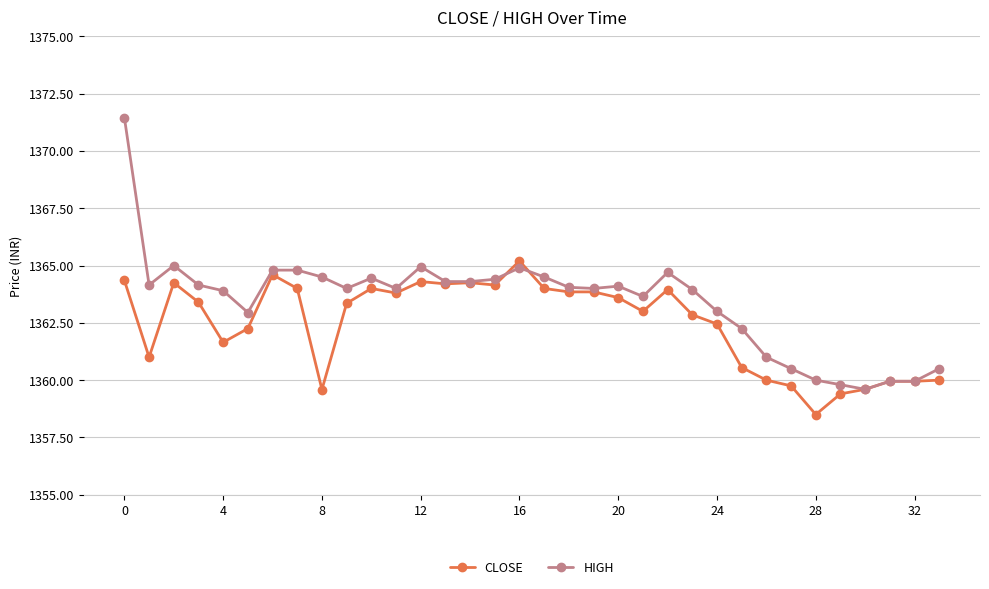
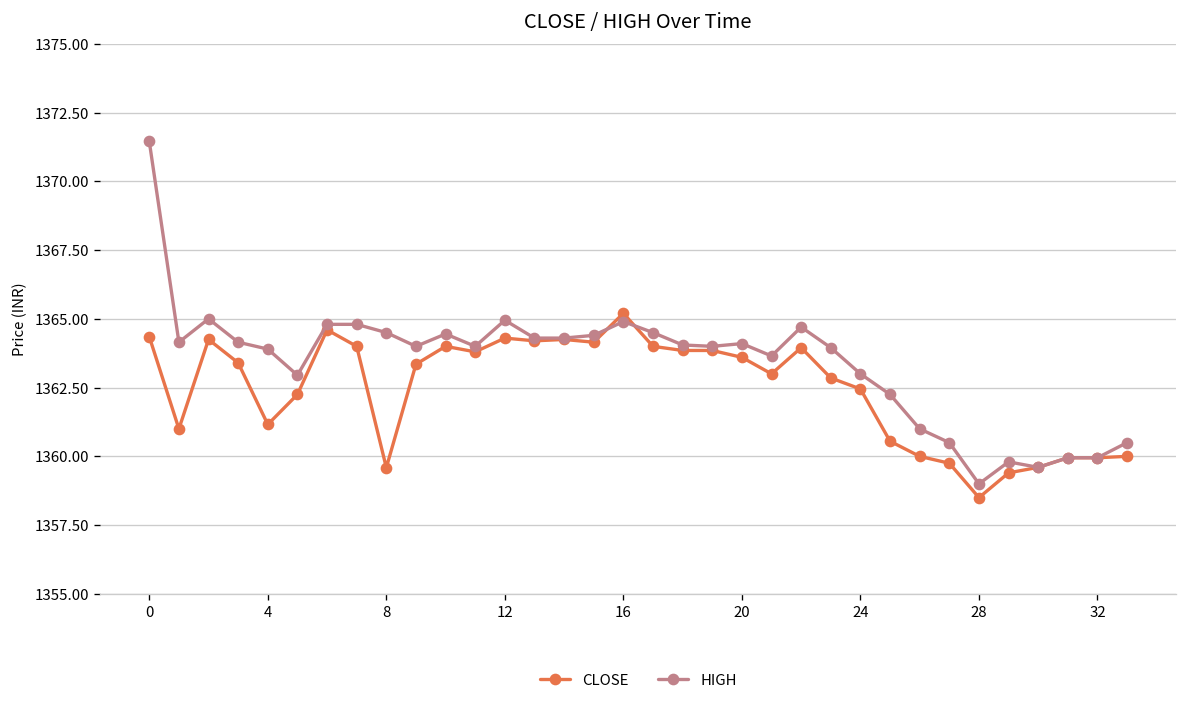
CLOSE, 4: 1361.7 -> 1361.2
HIGH, 28: 1360 -> 1359
